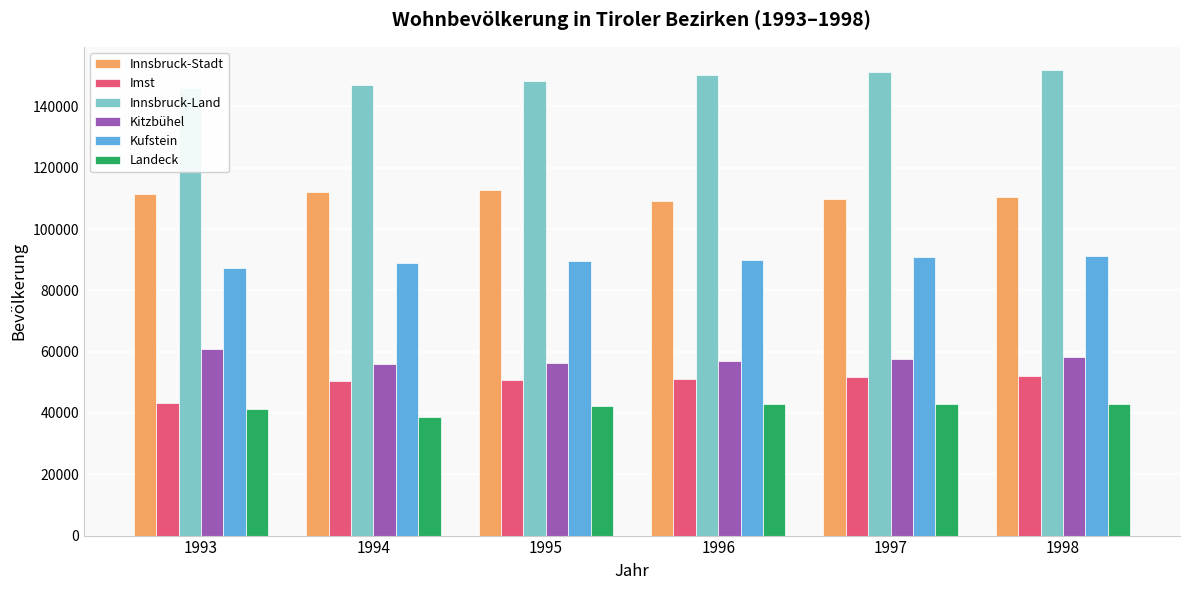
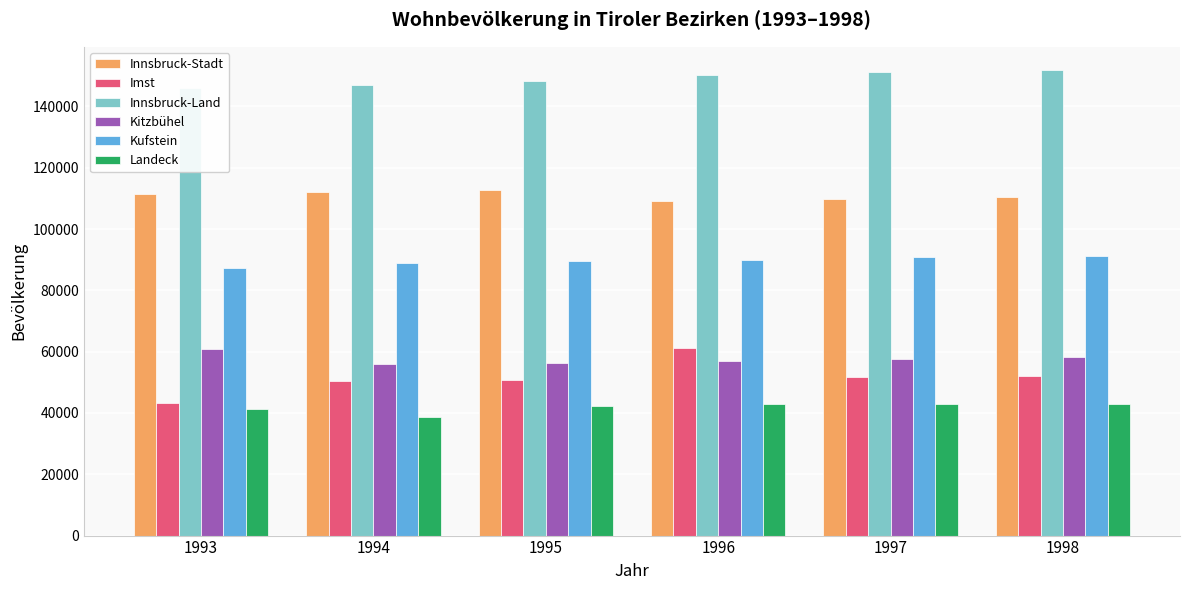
Imst, 1996: 51000 -> 61000
